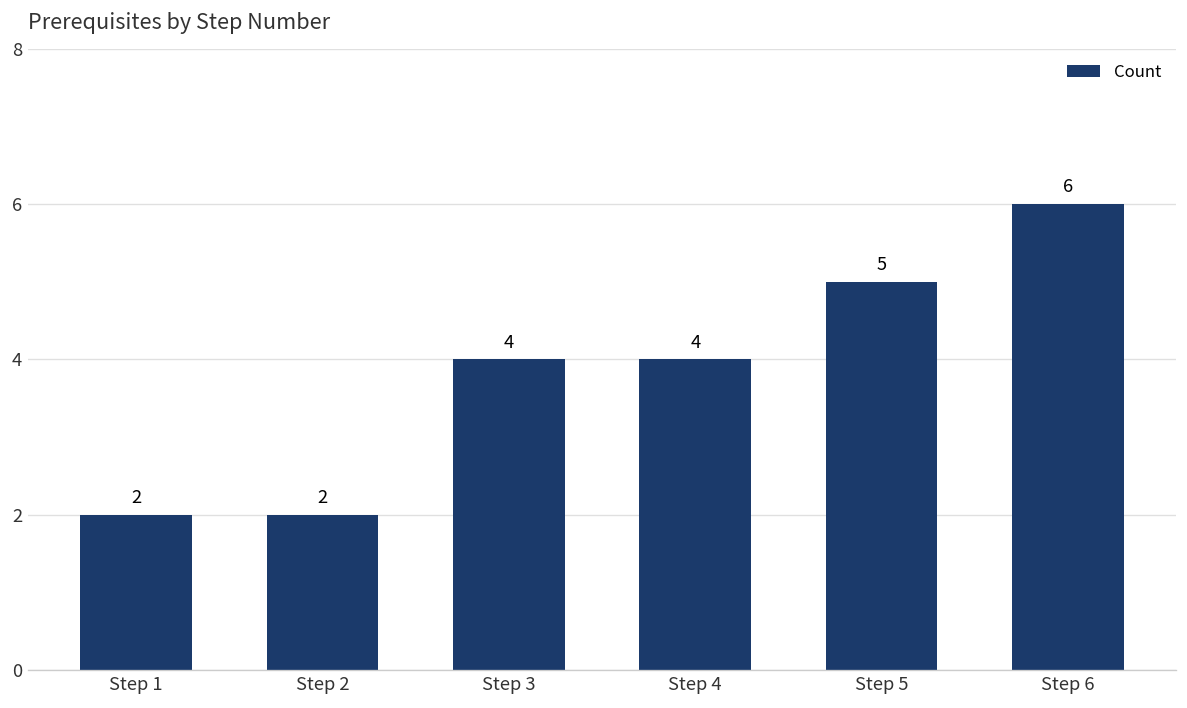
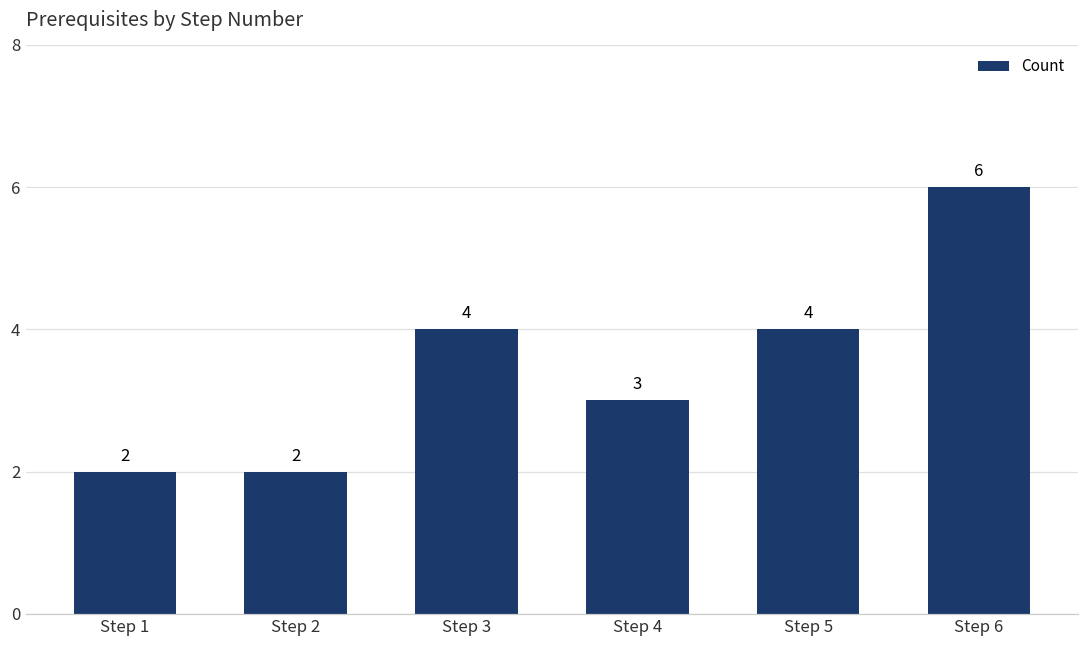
Step 4: 4 -> 3
Step 5: 5 -> 4
